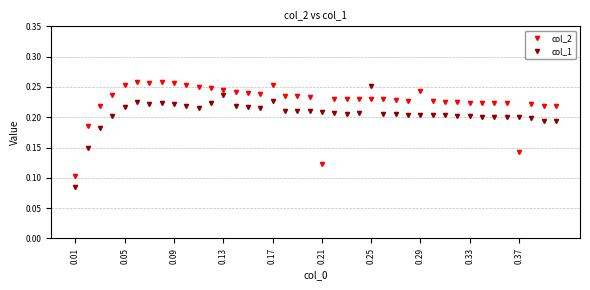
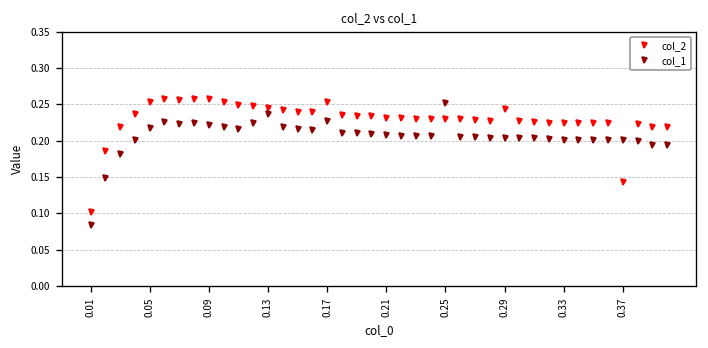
col_2, 0.21: 0.12 -> 0.23
